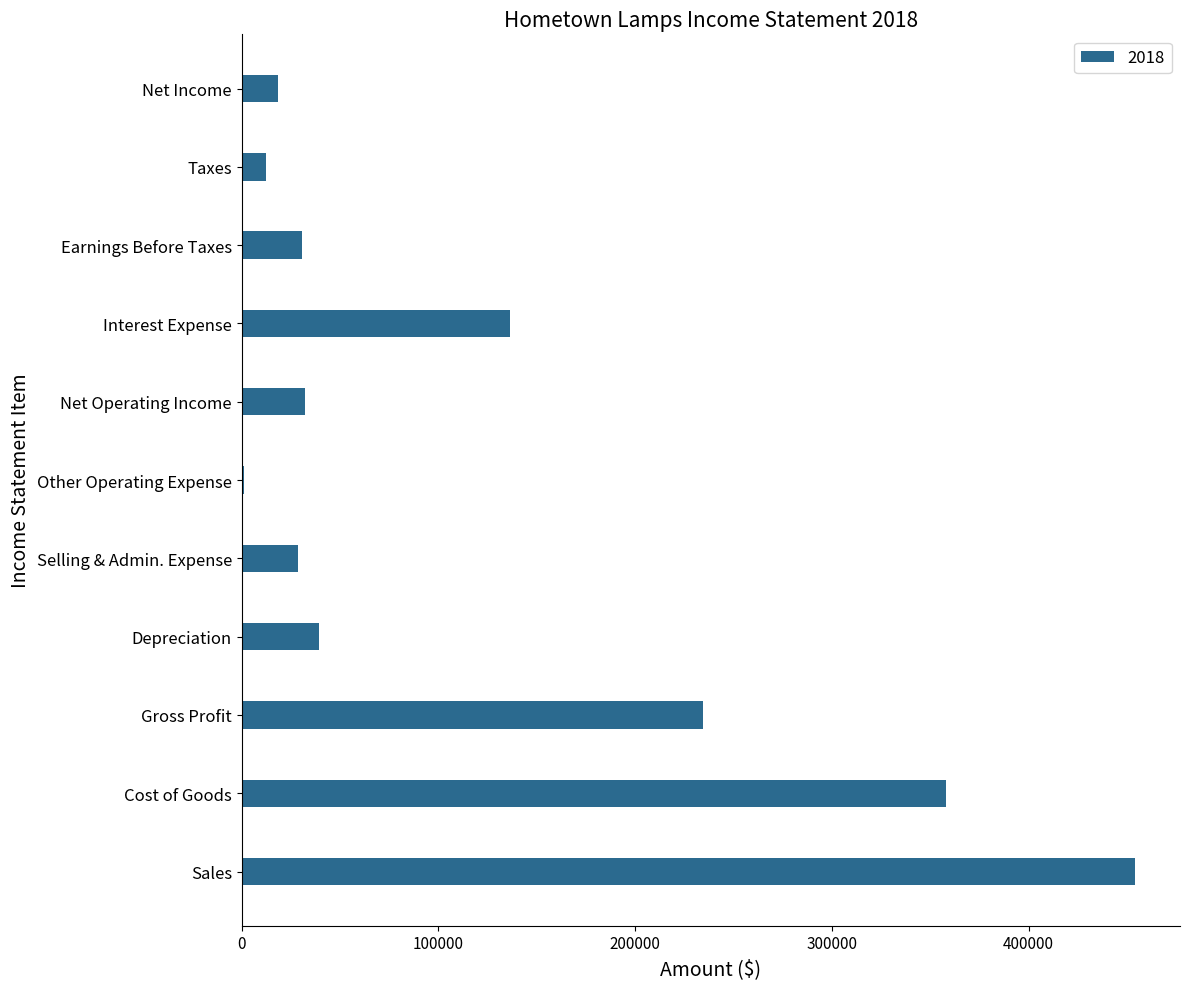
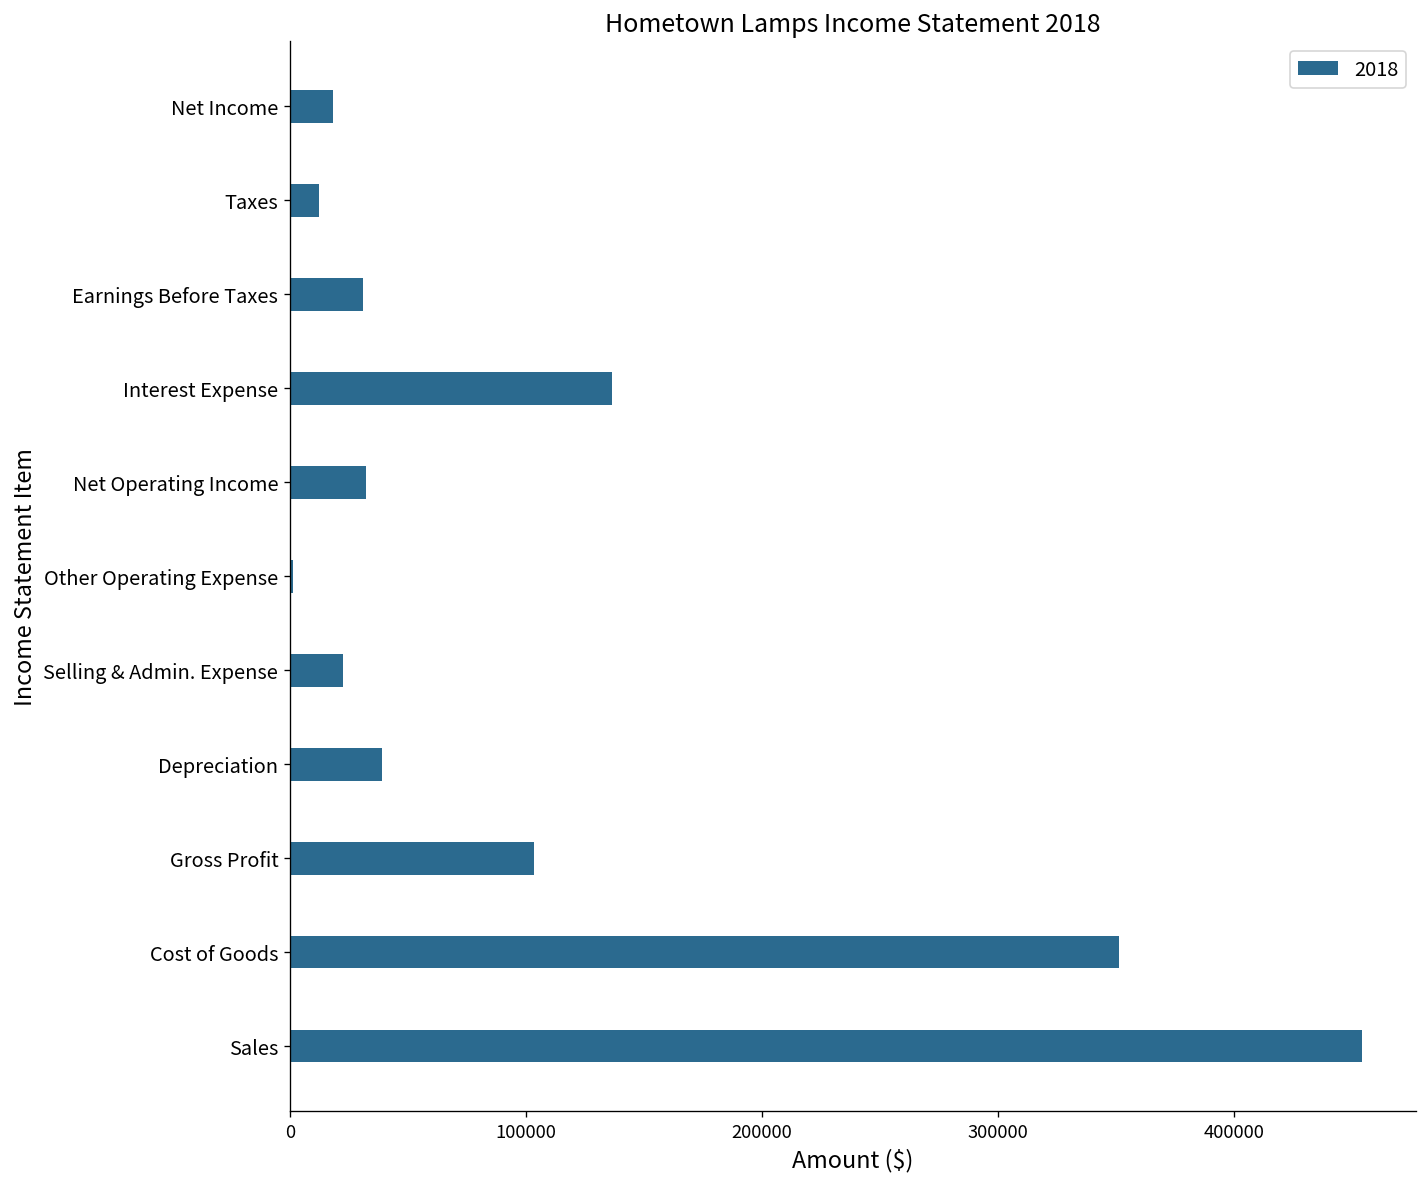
Selling & Admin. Expense: 29000 -> 23000
Gross Profit: 235000 -> 103000
Cost of Goods: 358000 -> 351000
